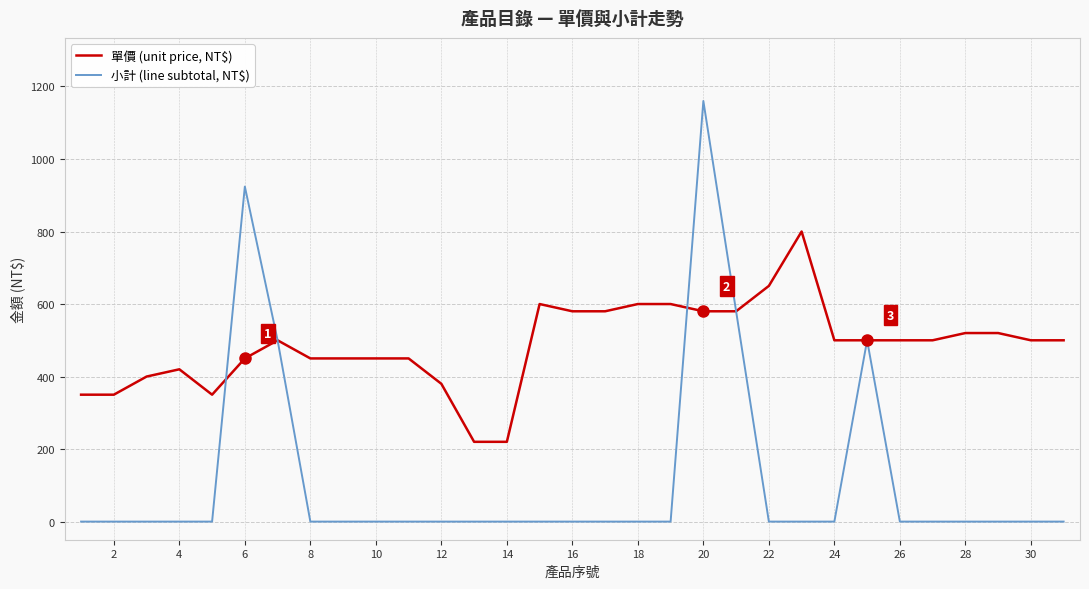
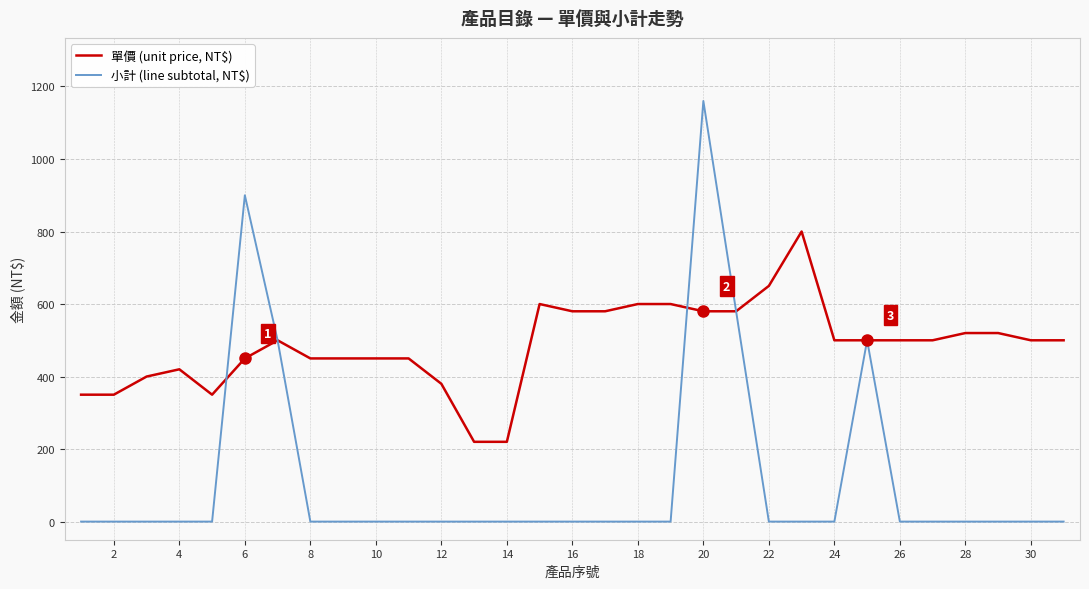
小計 (line subtotal, NT$), 6: 920 -> 900
